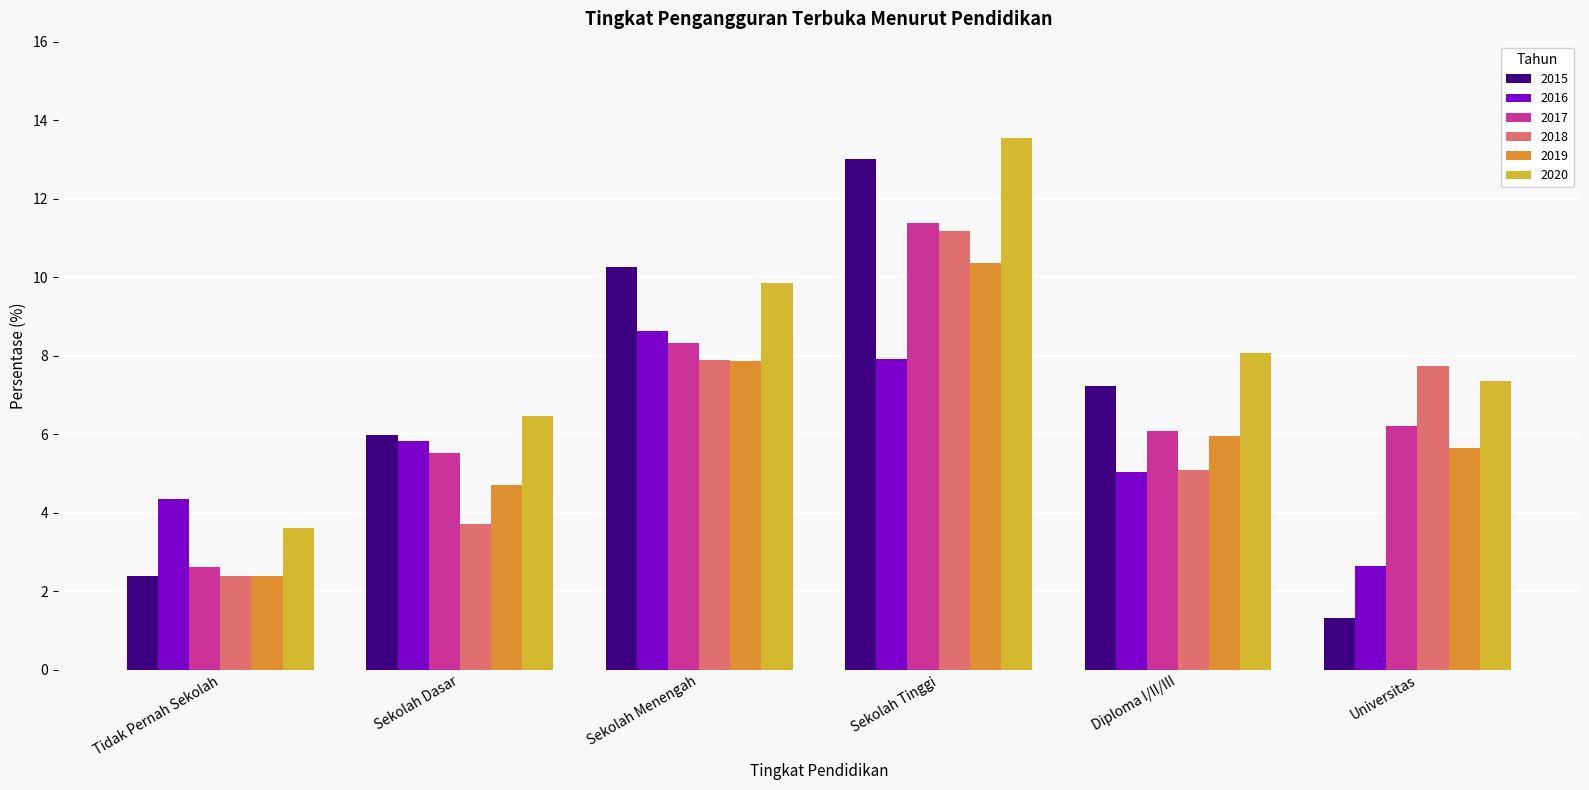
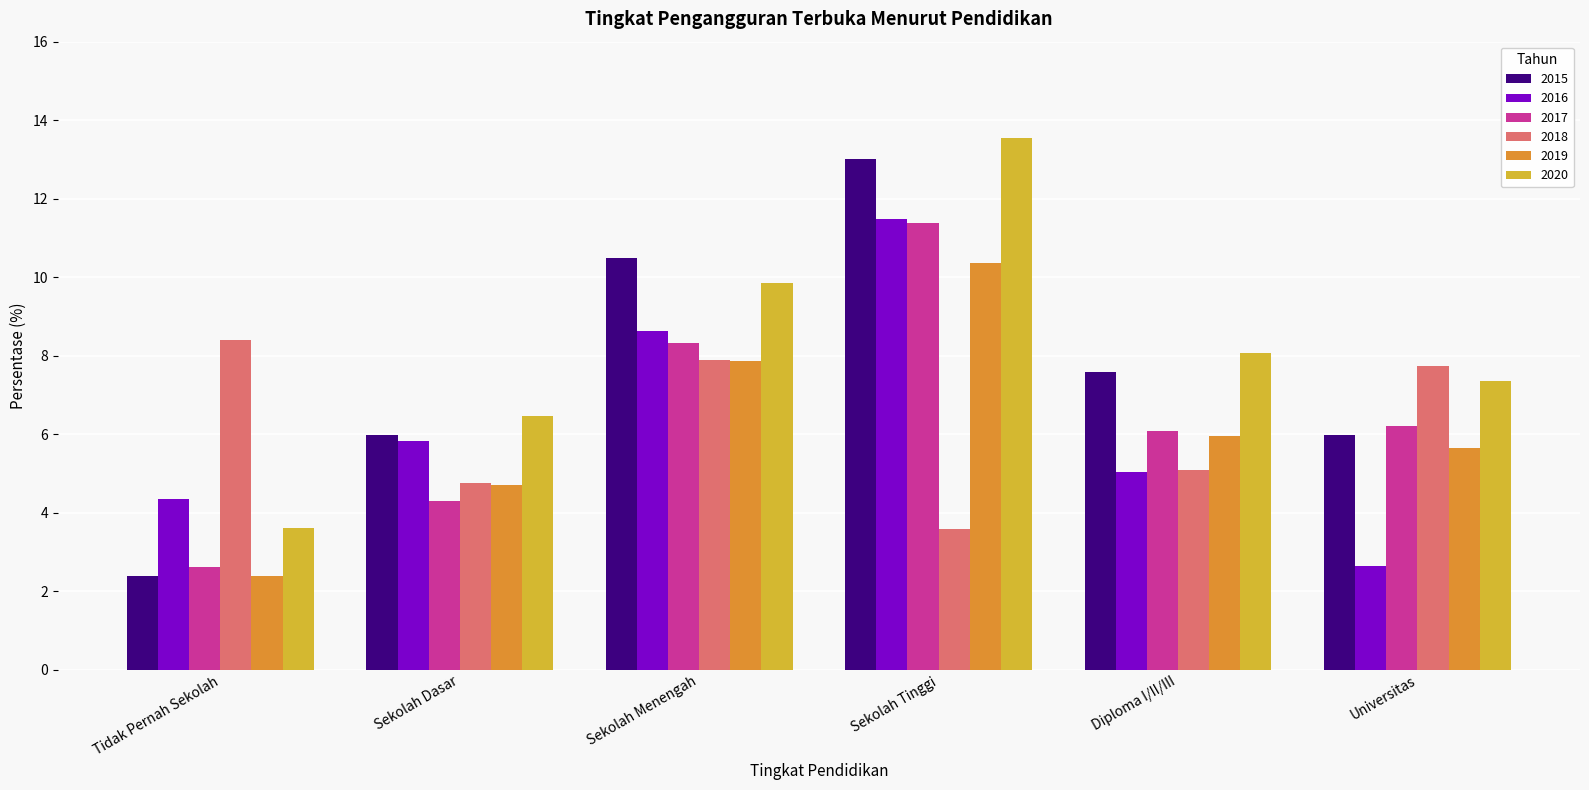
2018, Tidak Pernah Sekolah: 2.4 -> 8.4
2017, Sekolah Dasar: 5.5 -> 4.3
2018, Sekolah Dasar: 3.7 -> 4.8
2015, Sekolah Menengah: 10.3 -> 10.5
2016, Sekolah Tinggi: 7.9 -> 11.5
2018, Sekolah Tinggi: 11.2 -> 3.6
2015, Diploma I/II/III: 7.2 -> 7.6
2015, Universitas: 1.3 -> 6.0
